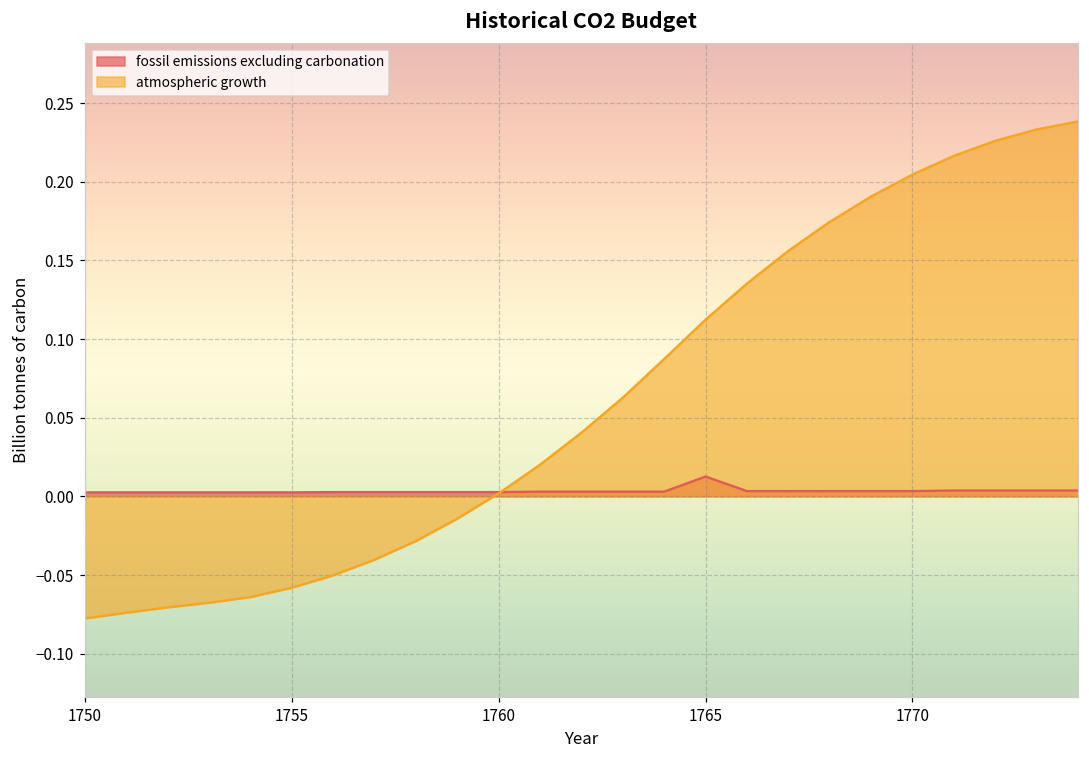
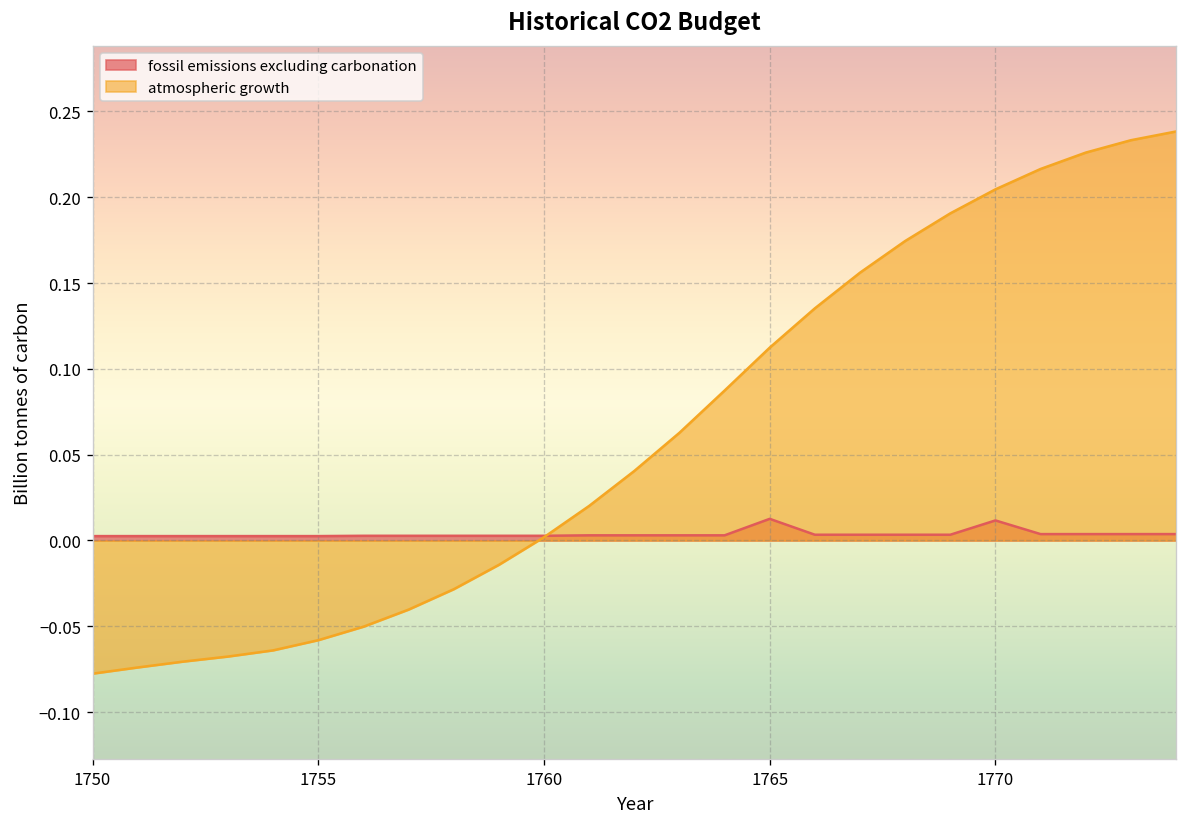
fossil emissions excluding carbonation, 1770: 0.003 -> 0.012
